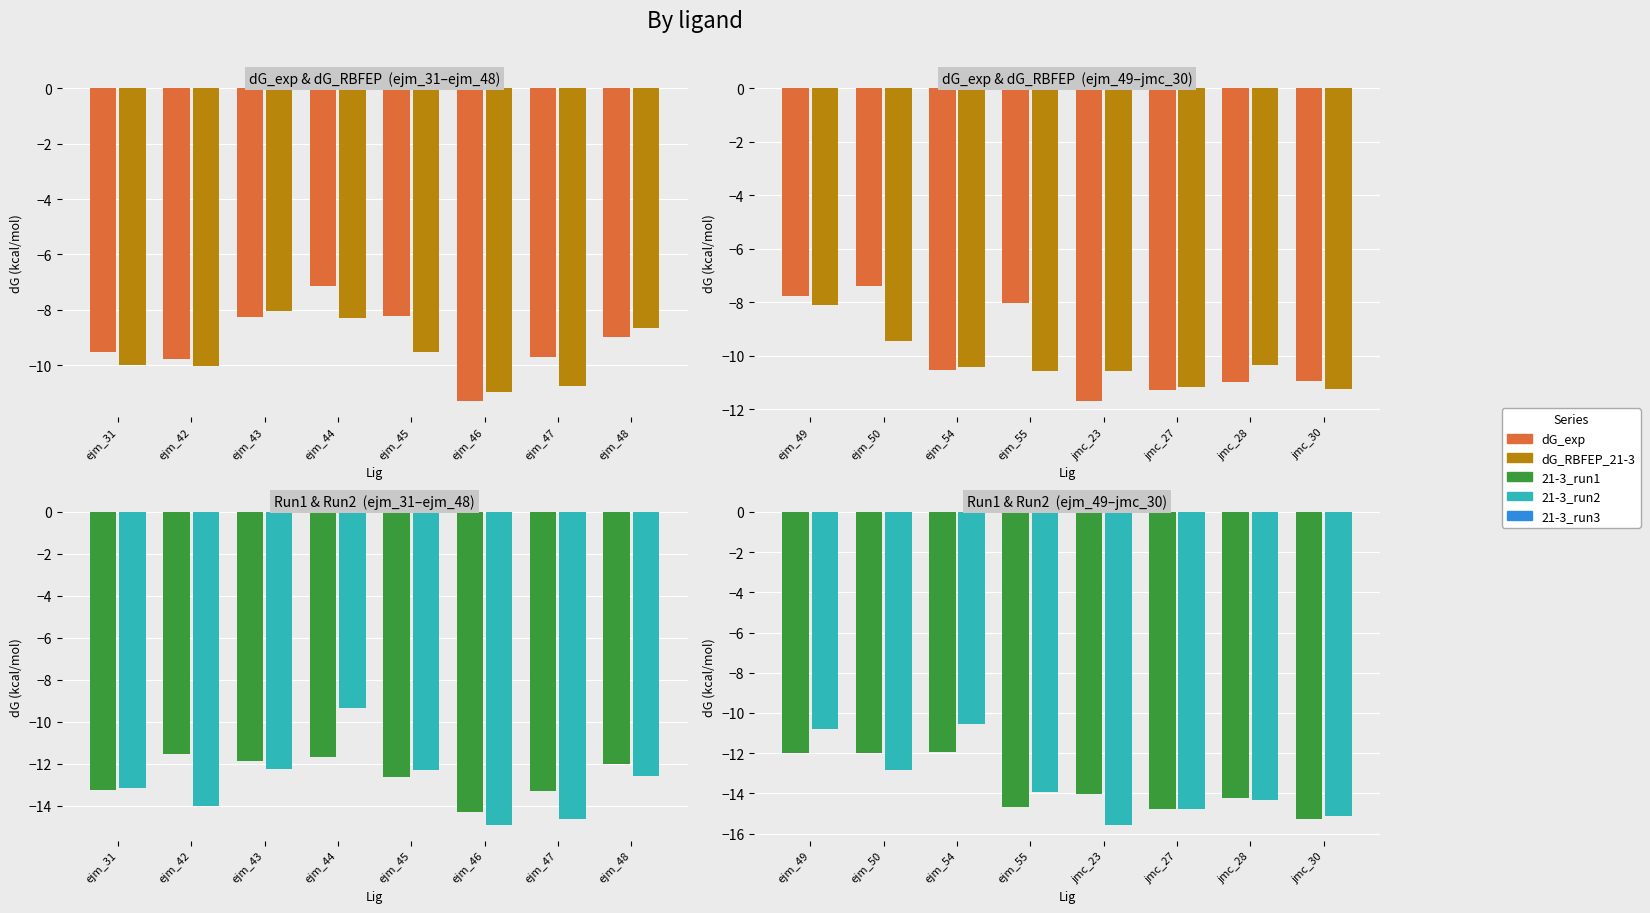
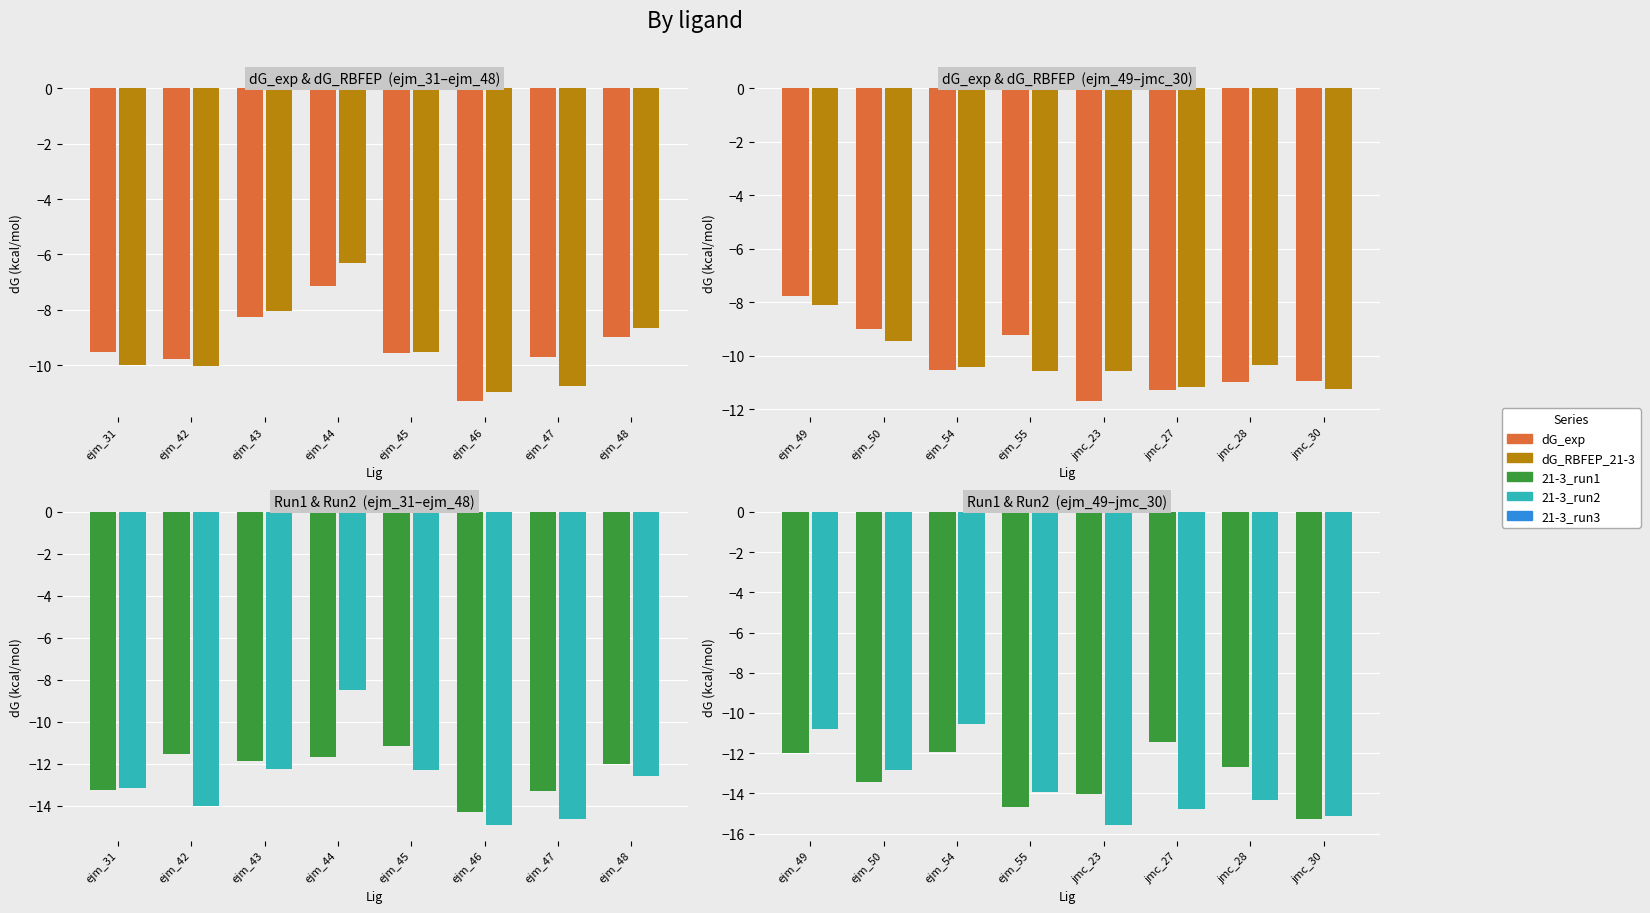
dG_exp & dG_RBFEP (ejm_31–ejm_48), dG_RBFEP_21-3, ejm_44: -8.3 -> -6.3
dG_exp & dG_RBFEP (ejm_31–ejm_48), dG_exp, ejm_45: -8.2 -> -9.6
dG_exp & dG_RBFEP (ejm_49–jmc_30), dG_exp, ejm_50: -7.4 -> -9.0
dG_exp & dG_RBFEP (ejm_49–jmc_30), dG_exp, ejm_55: -8.0 -> -9.2
Run1 & Run2 (ejm_31–ejm_48), 21-3_run2, ejm_44: -9.3 -> -8.5
Run1 & Run2 (ejm_31–ejm_48), 21-3_run1, ejm_45: -12.7 -> -11.2
Run1 & Run2 (ejm_49–jmc_30), 21-3_run1, ejm_50: -12.0 -> -13.4
Run1 & Run2 (ejm_49–jmc_30), 21-3_run1, jmc_27: -14.7 -> -11.4
Run1 & Run2 (ejm_49–jmc_30), 21-3_run1, jmc_28: -14.2 -> -12.7
